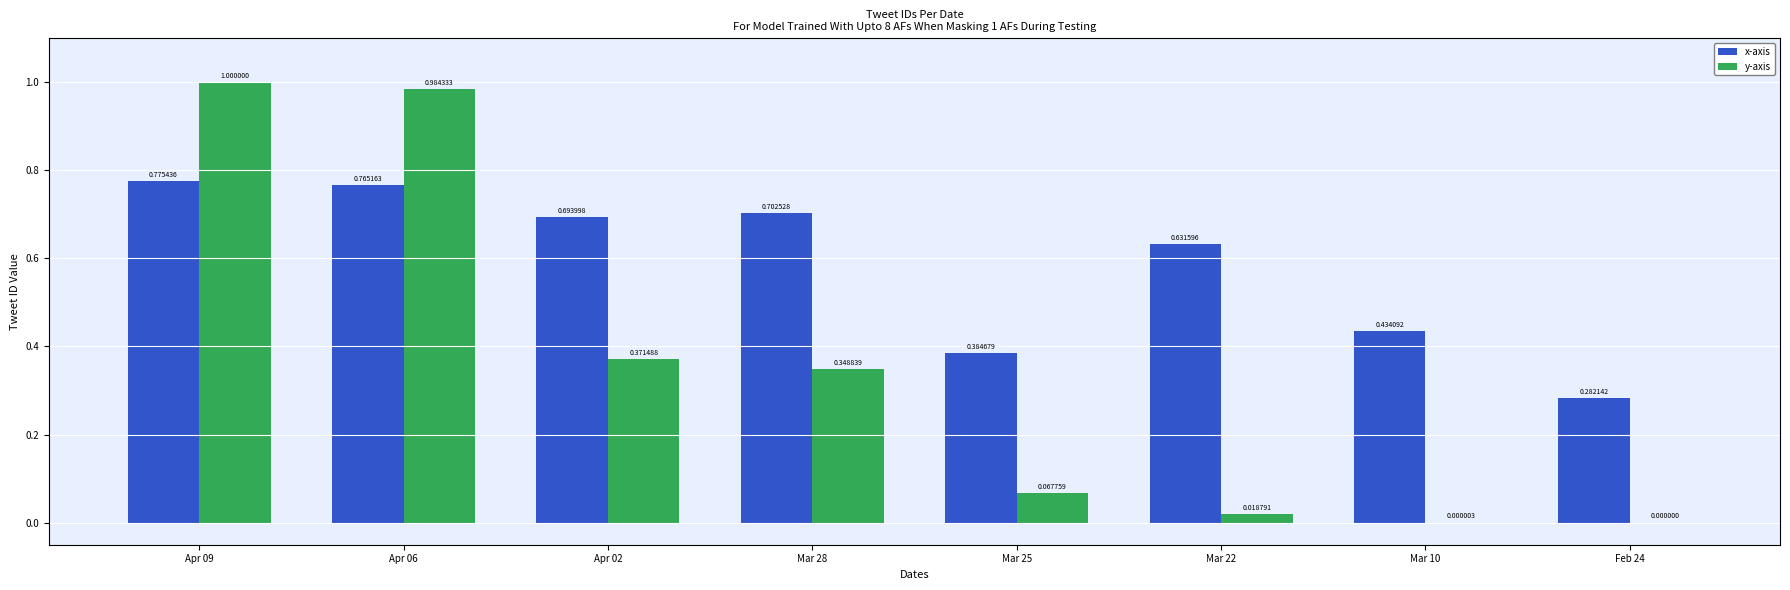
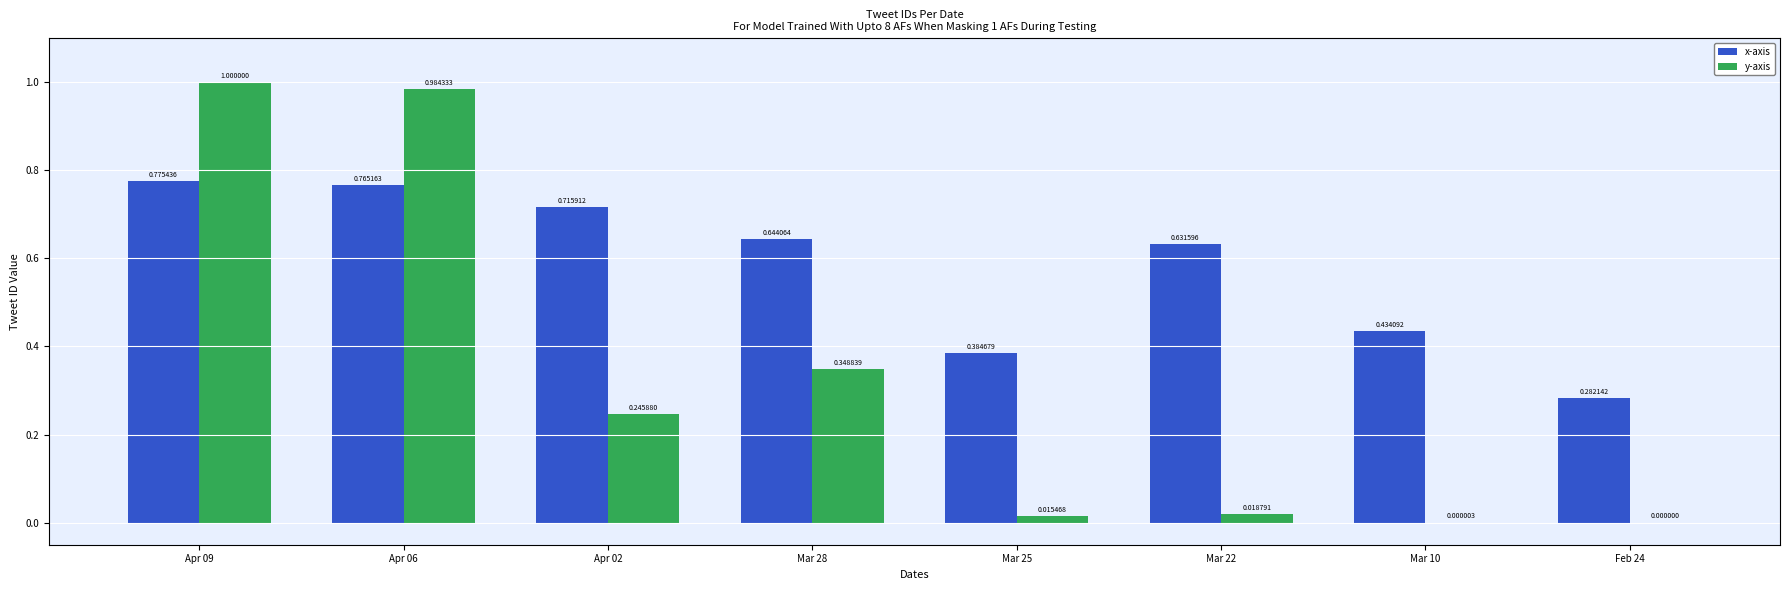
x-axis, Apr 02: 0.693998 -> 0.715912
y-axis, Apr 02: 0.371488 -> 0.245880
x-axis, Mar 28: 0.702528 -> 0.644064
y-axis, Mar 25: 0.067759 -> 0.015468
